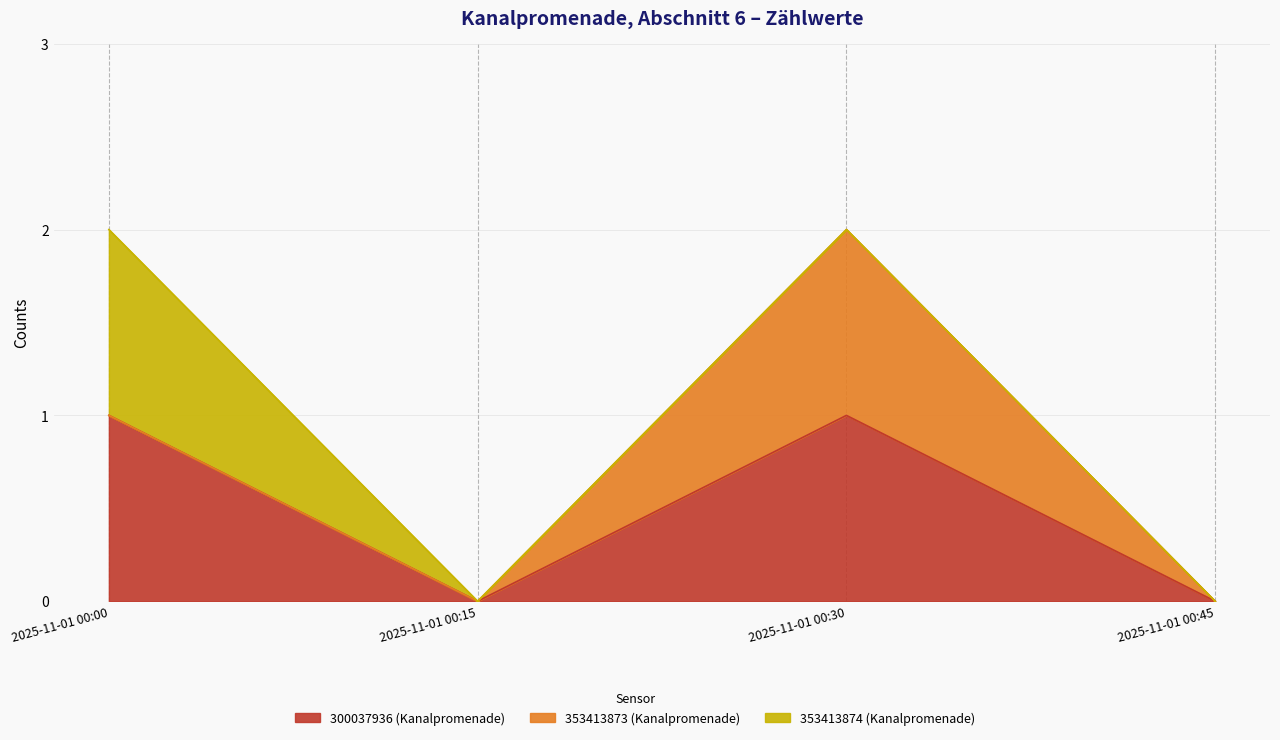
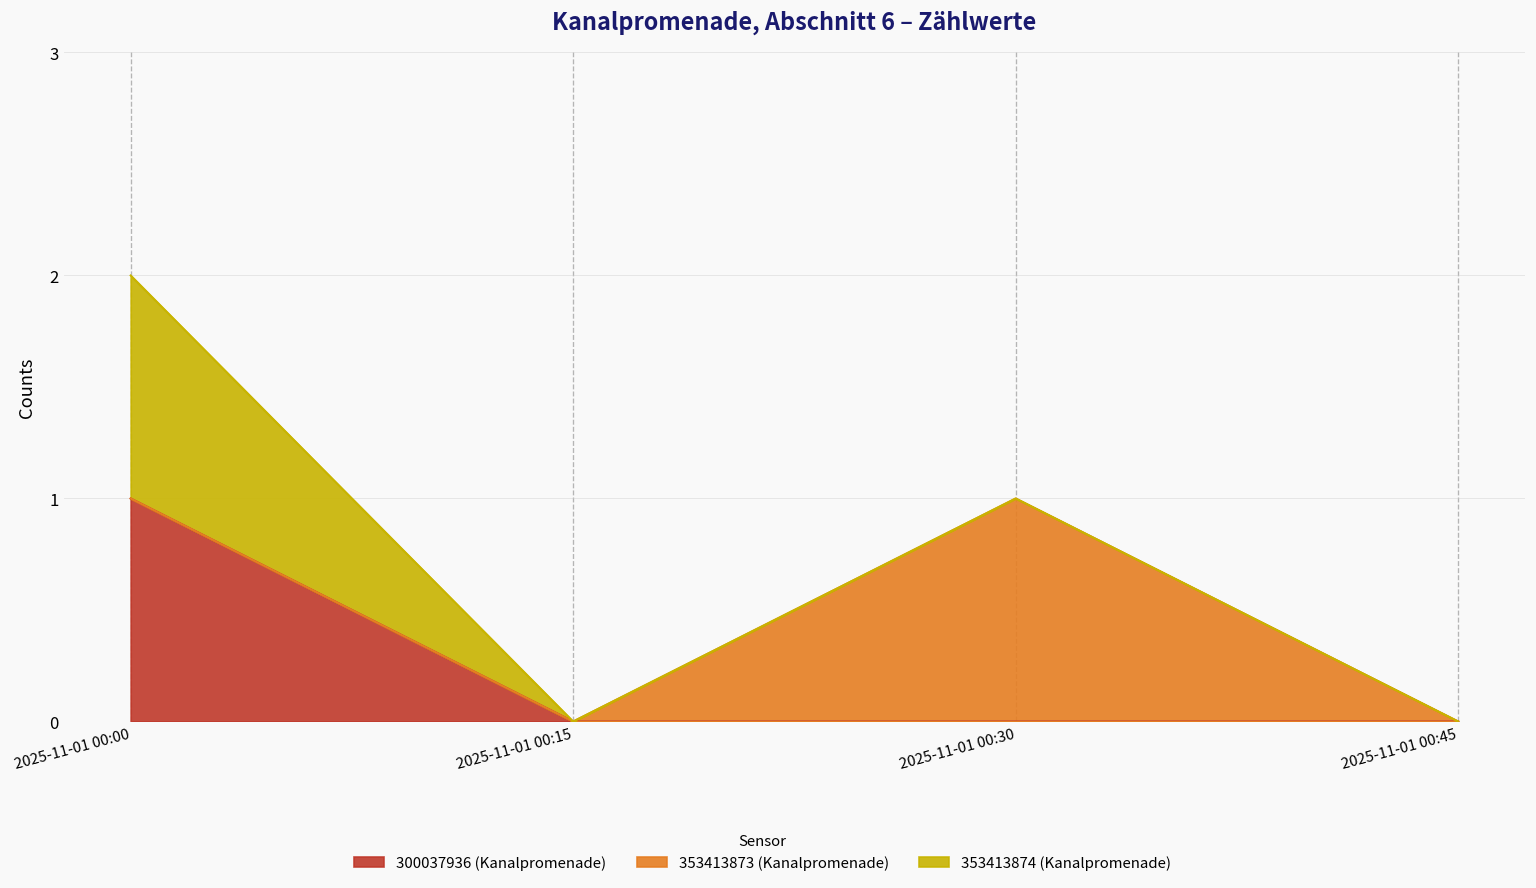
300037936 (Kanalpromenade), 2025-11-01 00:30: 1 -> 0
